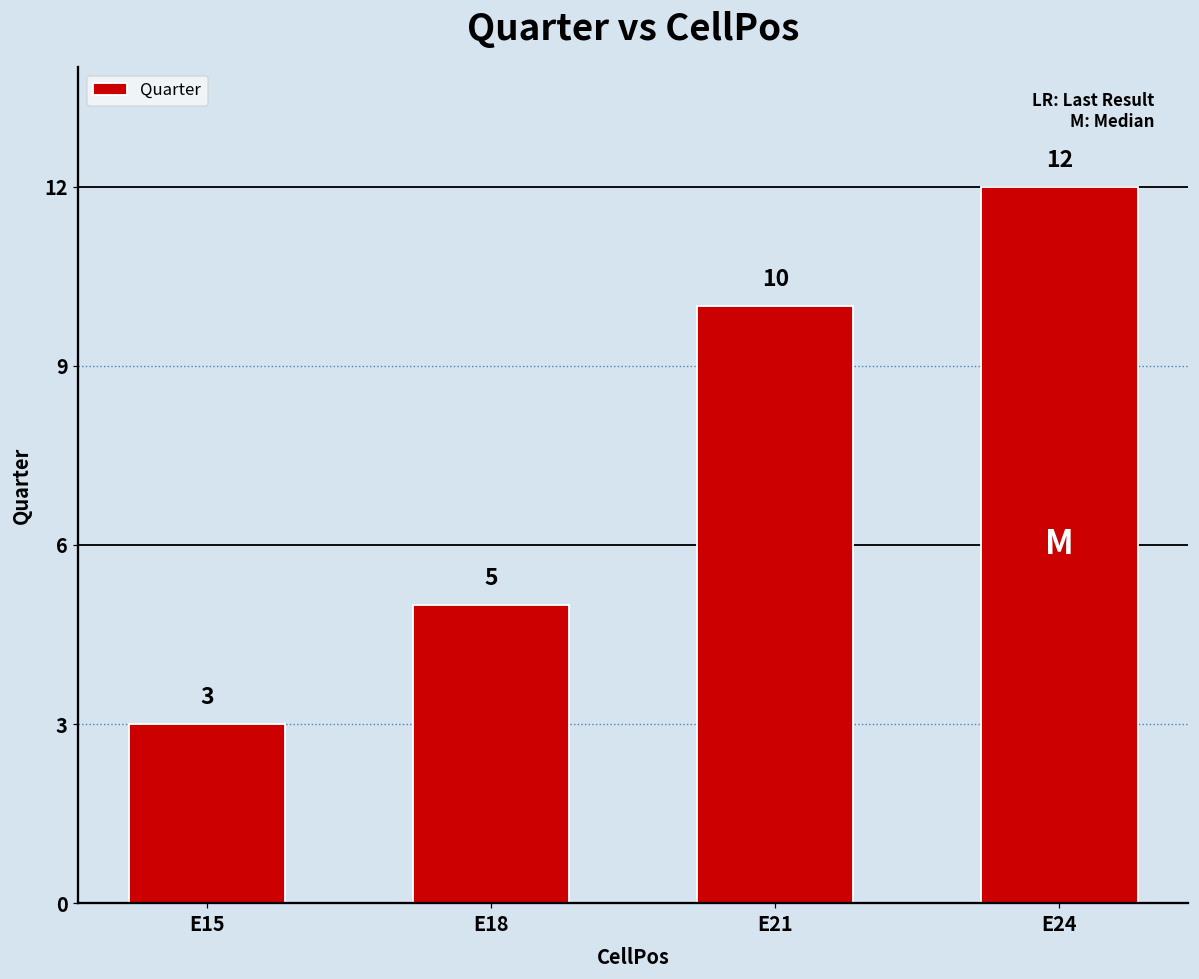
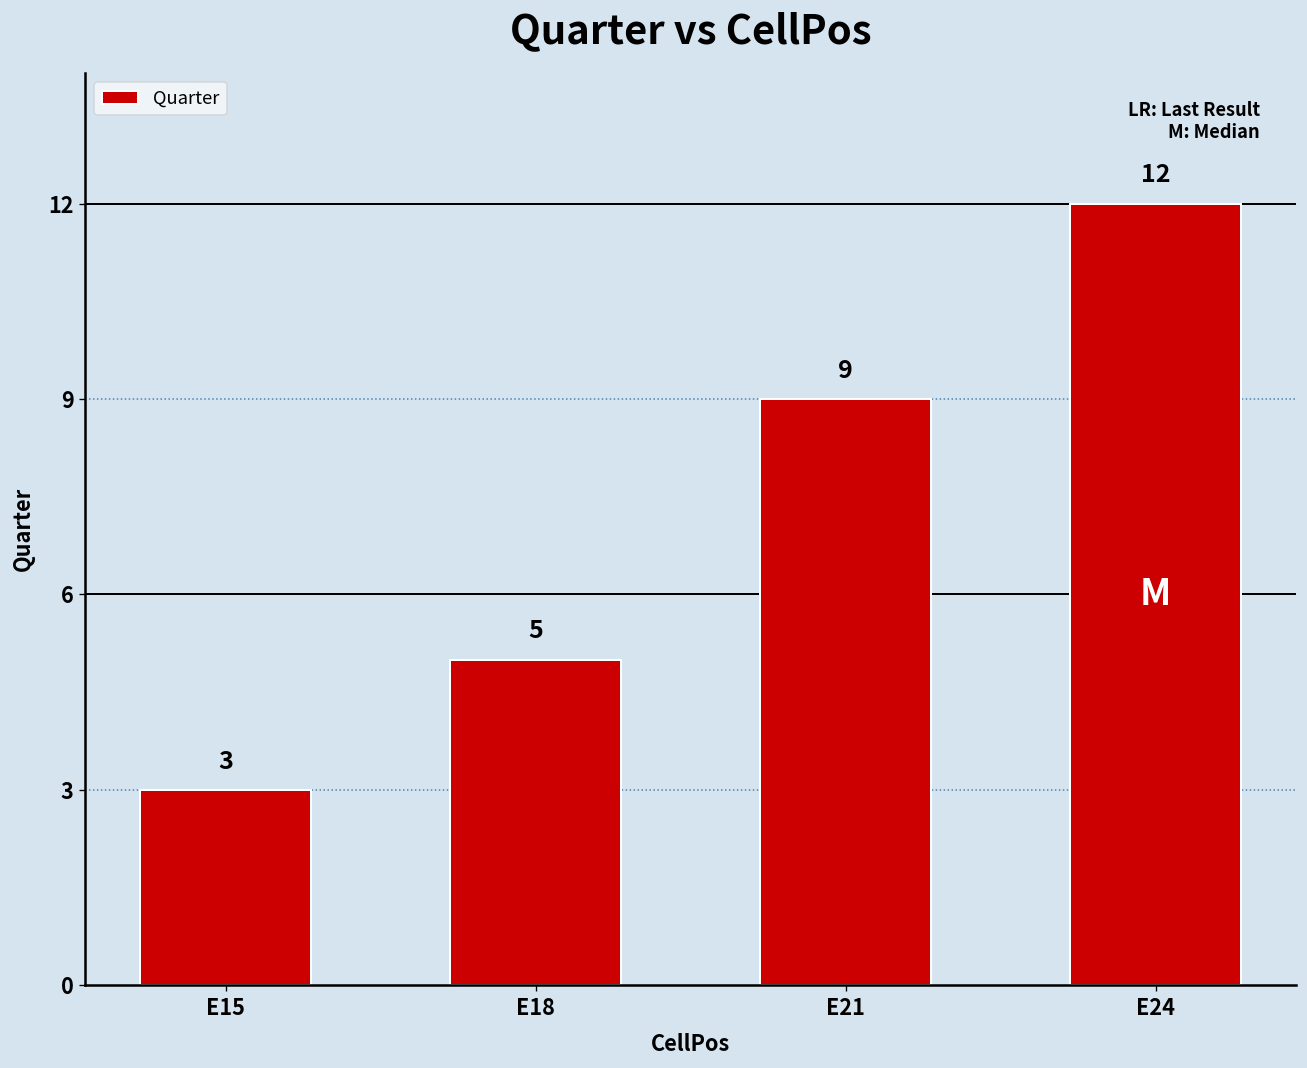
E21: 10 -> 9
